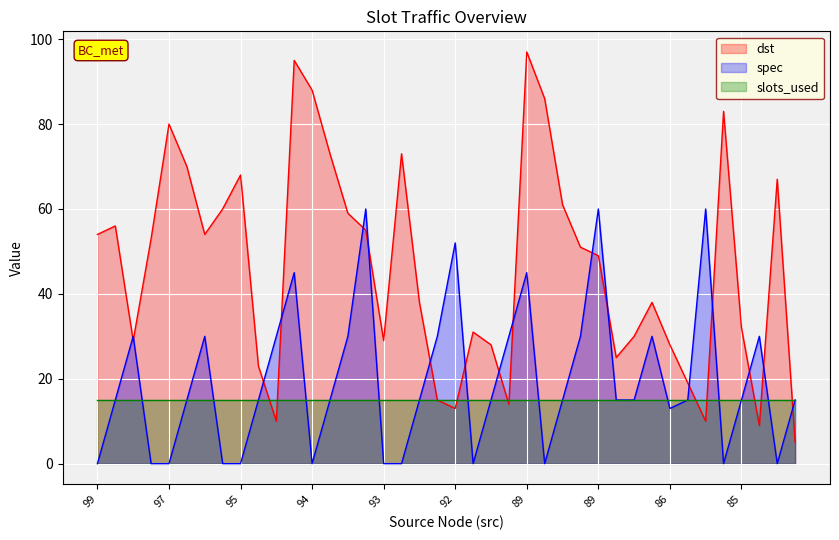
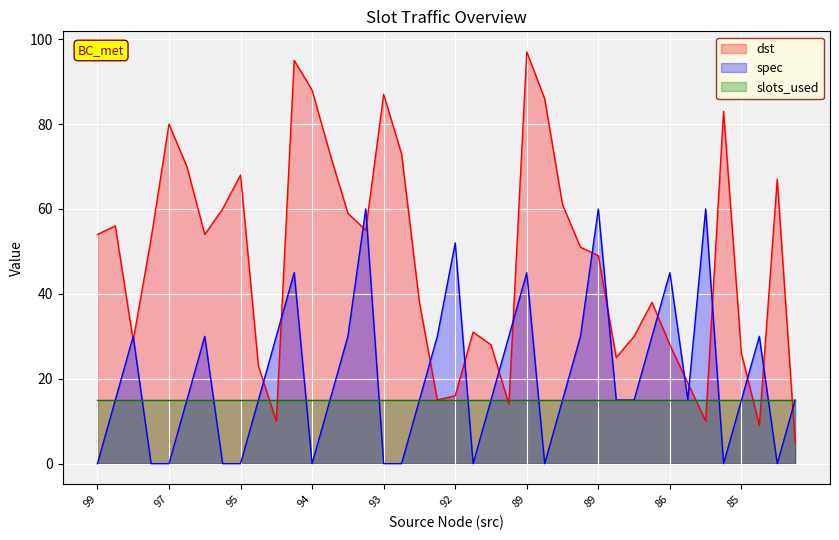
dst, 93: 29 -> 87
dst, 92: 13 -> 16
spec, 86: 13 -> 45
dst, 85: 32 -> 26
